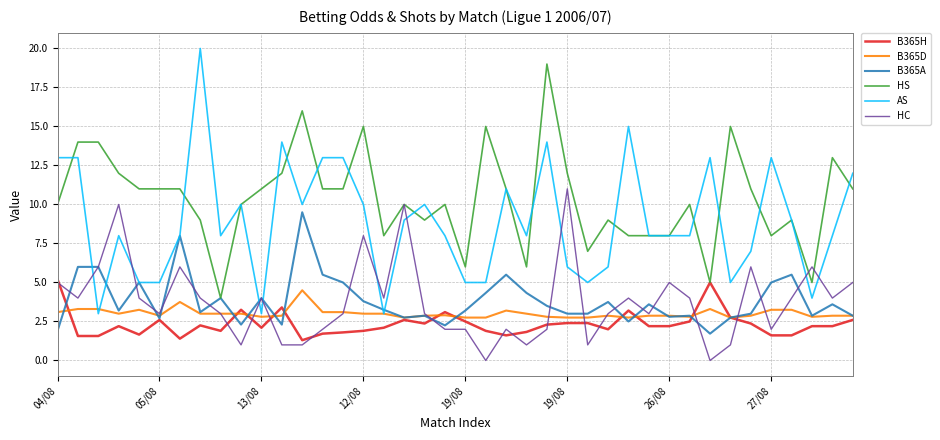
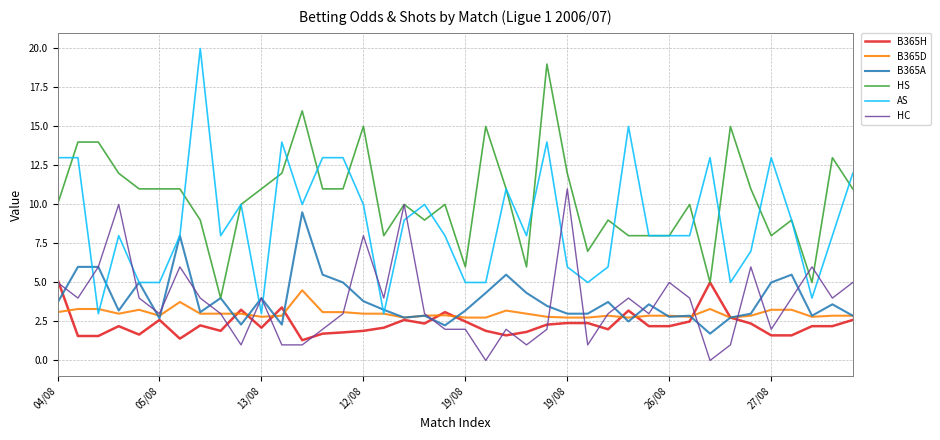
B365A, 04/08: 1.9 -> 3.7
